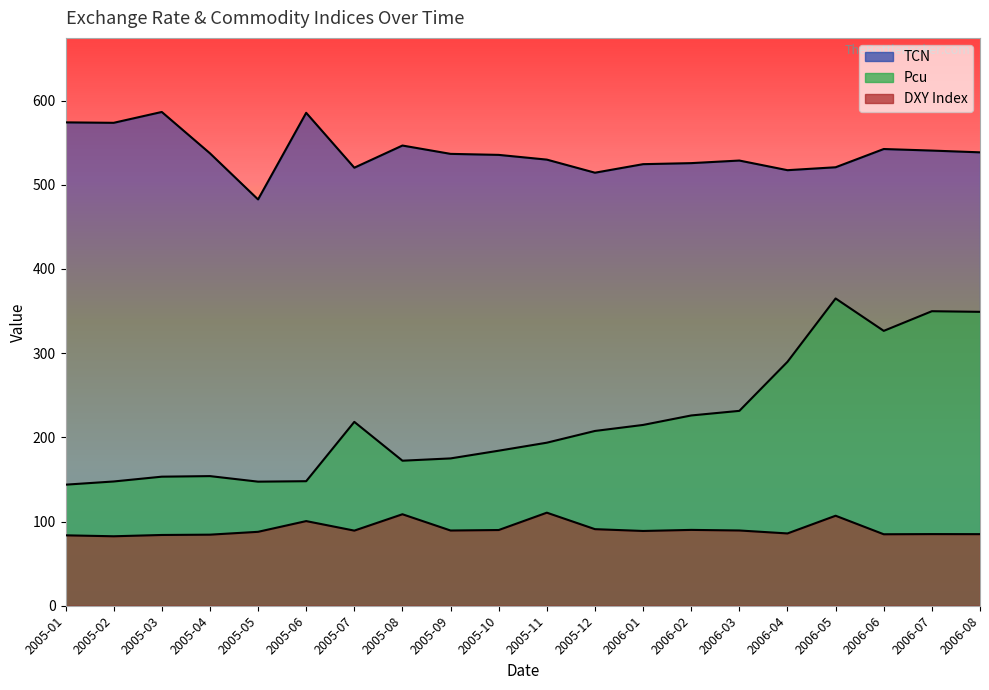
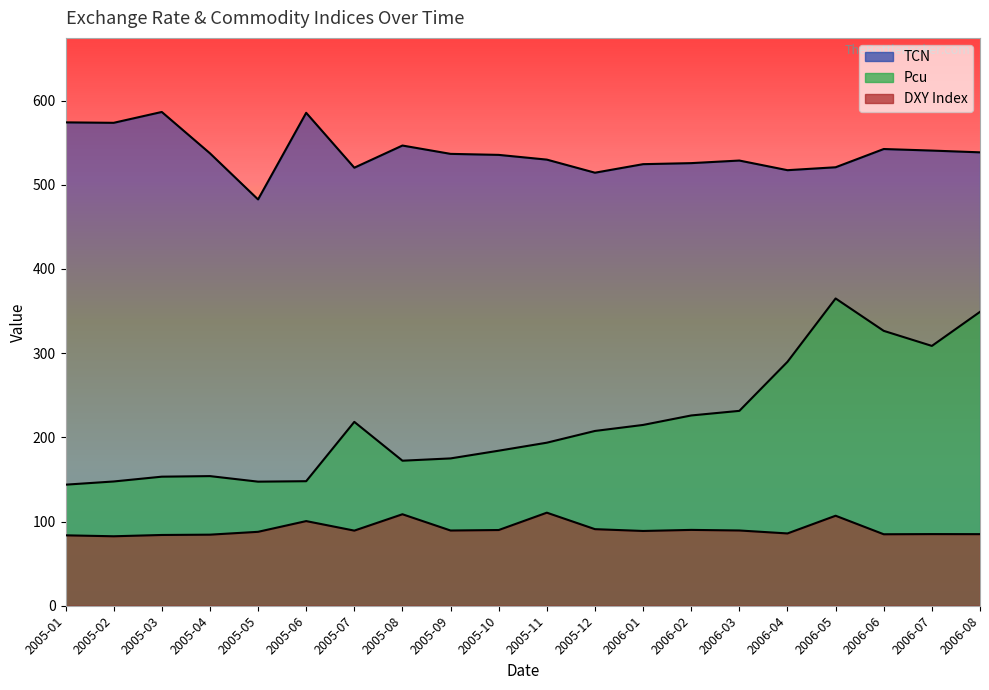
Pcu, 2006-07: 350 -> 310
